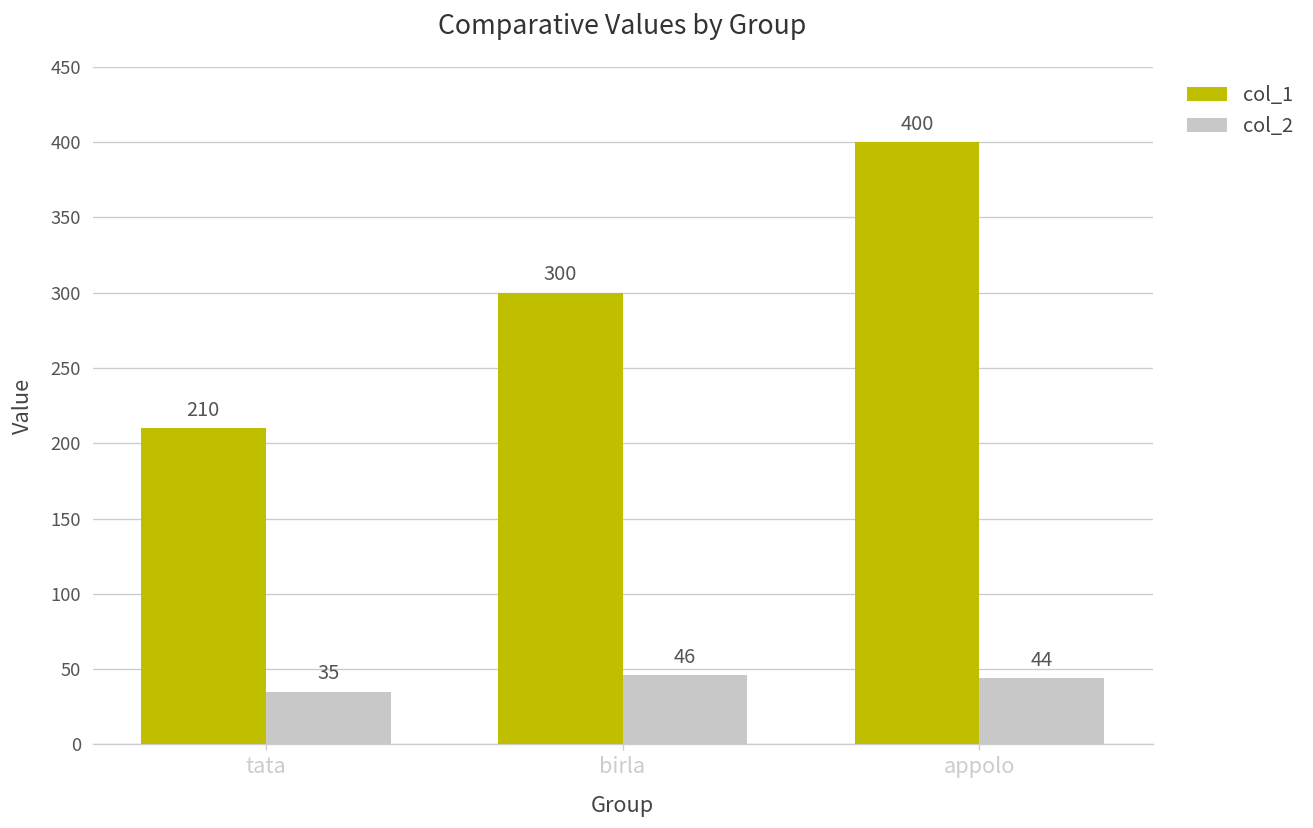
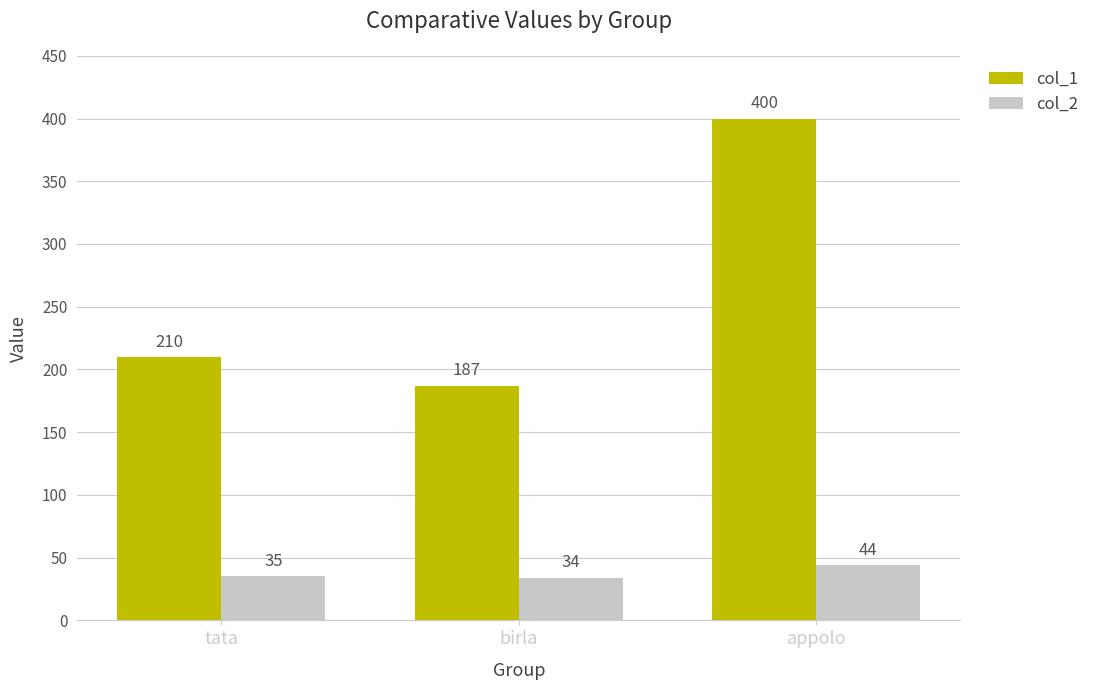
col_1, birla: 300 -> 187
col_2, birla: 46 -> 34
